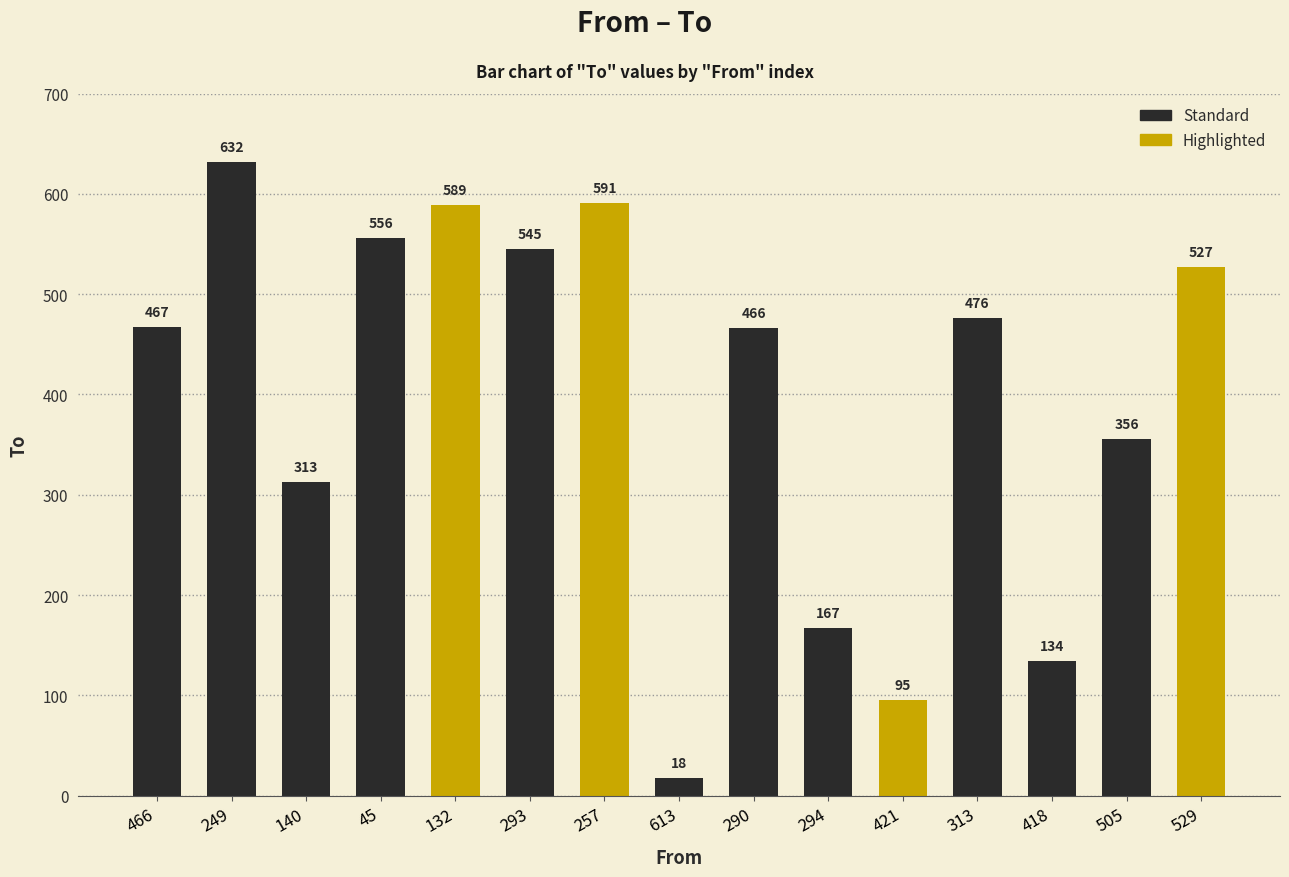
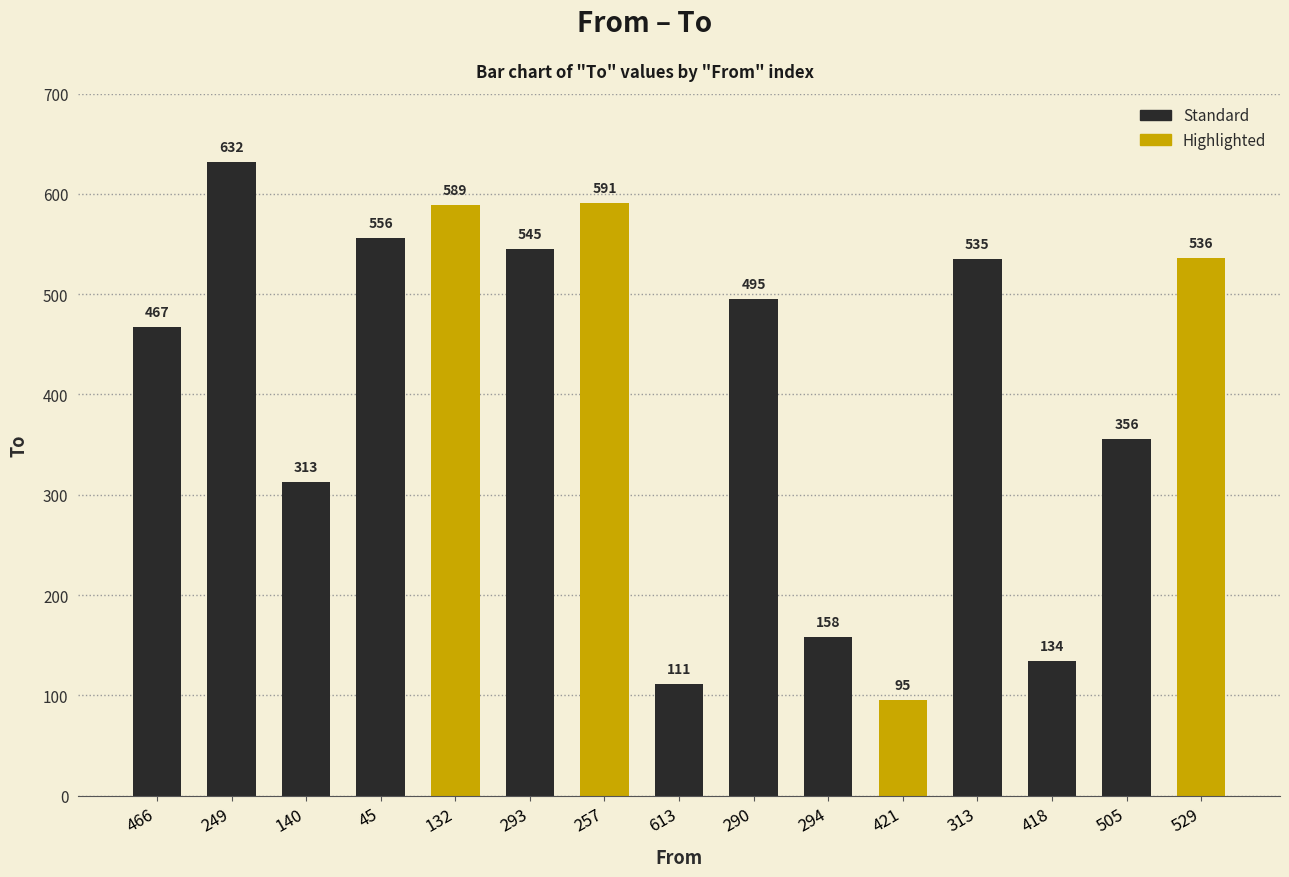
613: 18 -> 111
290: 466 -> 495
294: 167 -> 158
313: 476 -> 535
529: 527 -> 536
